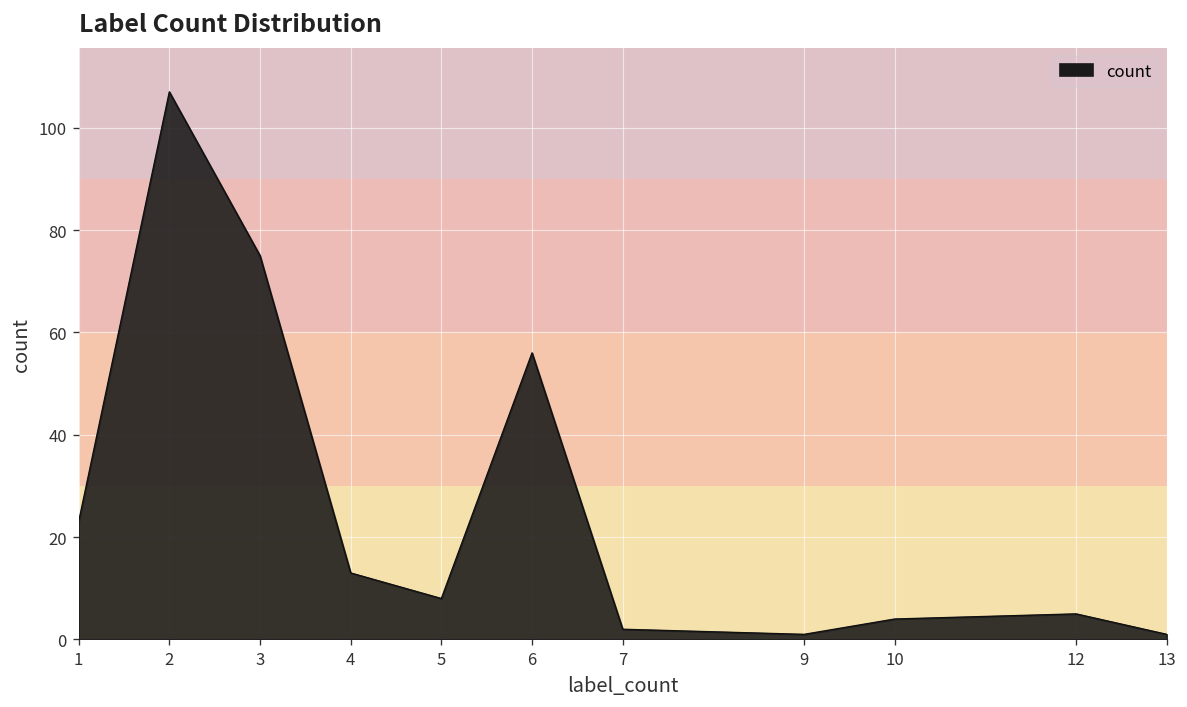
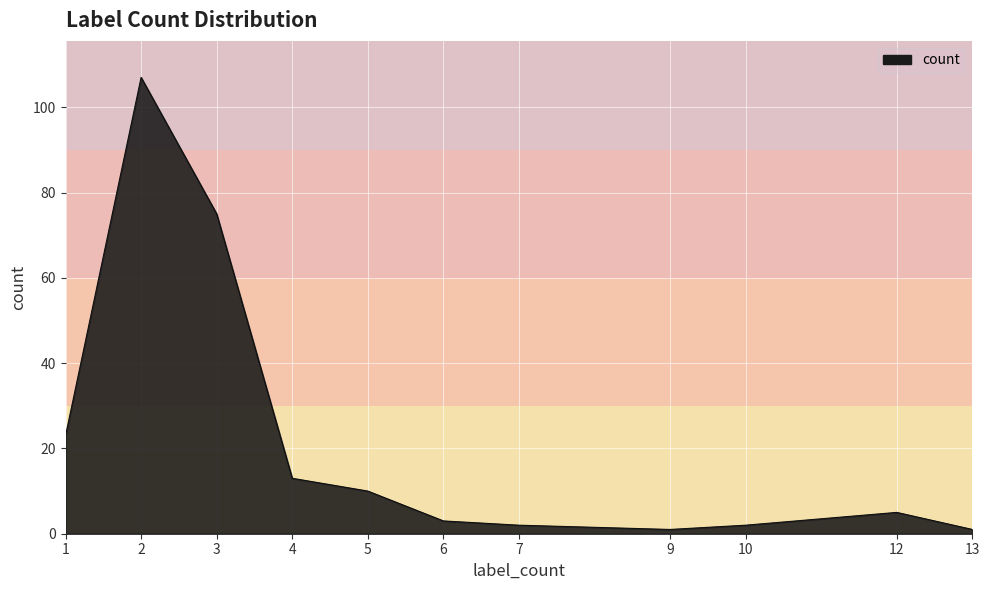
5: 8 -> 10
6: 56 -> 3
10: 4 -> 2
